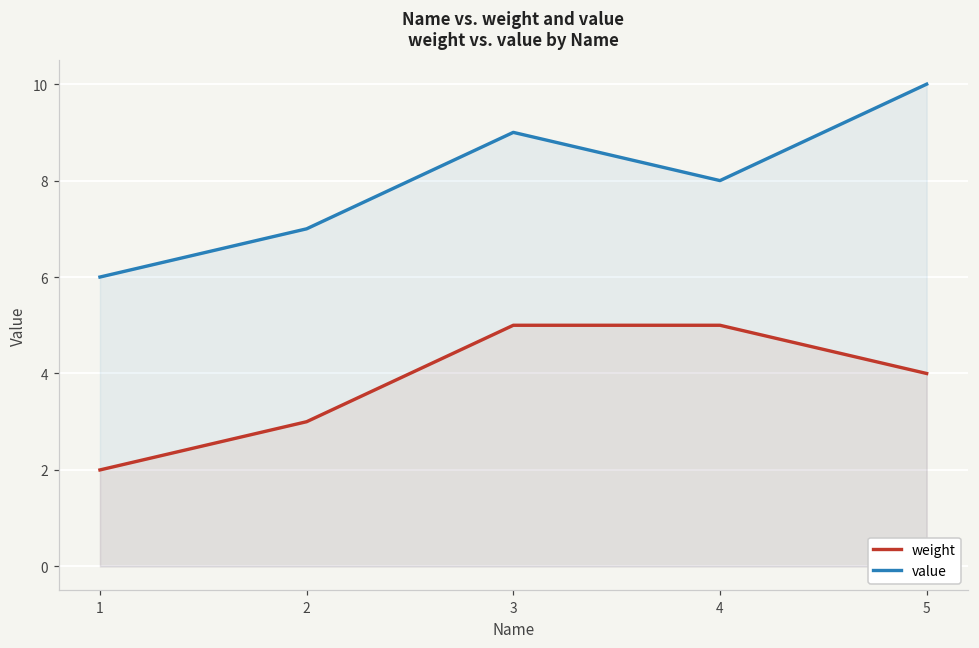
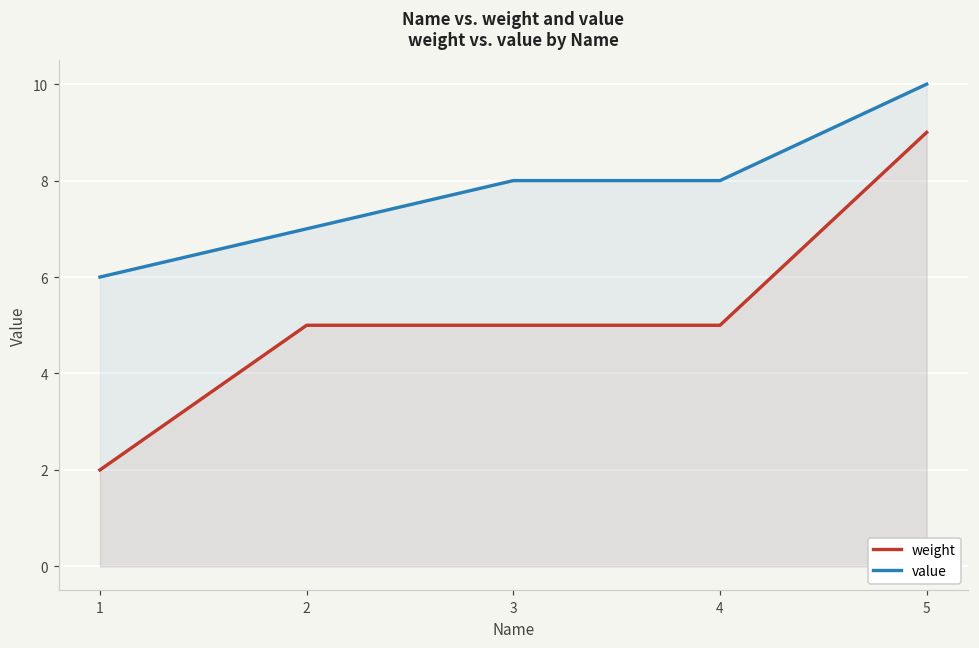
weight, 2: 3 -> 5
value, 3: 9 -> 8
weight, 5: 4 -> 9
